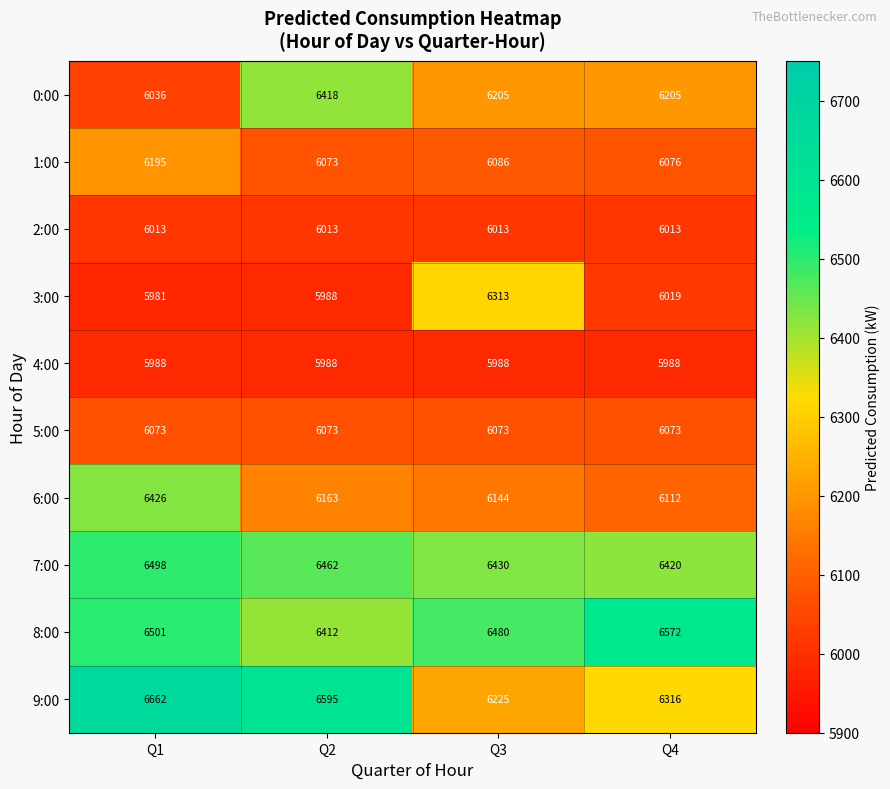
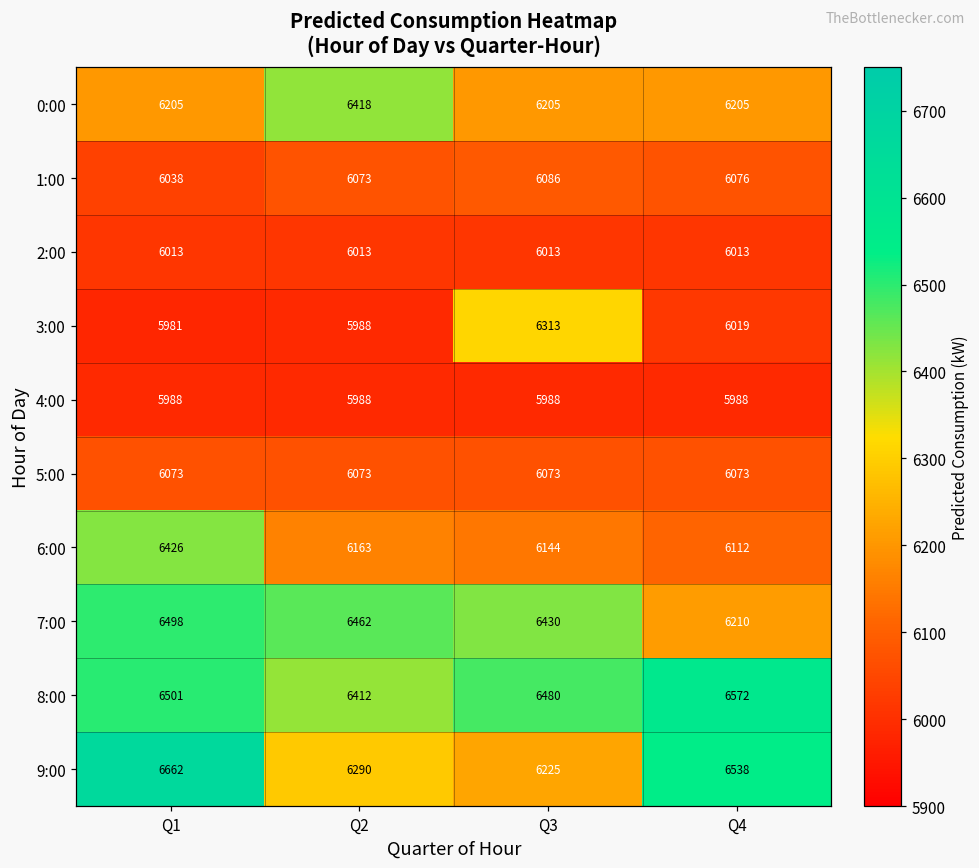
0:00, Q1: 6036 -> 6205
1:00, Q1: 6195 -> 6038
7:00, Q4: 6420 -> 6210
9:00, Q2: 6595 -> 6290
9:00, Q4: 6316 -> 6538
